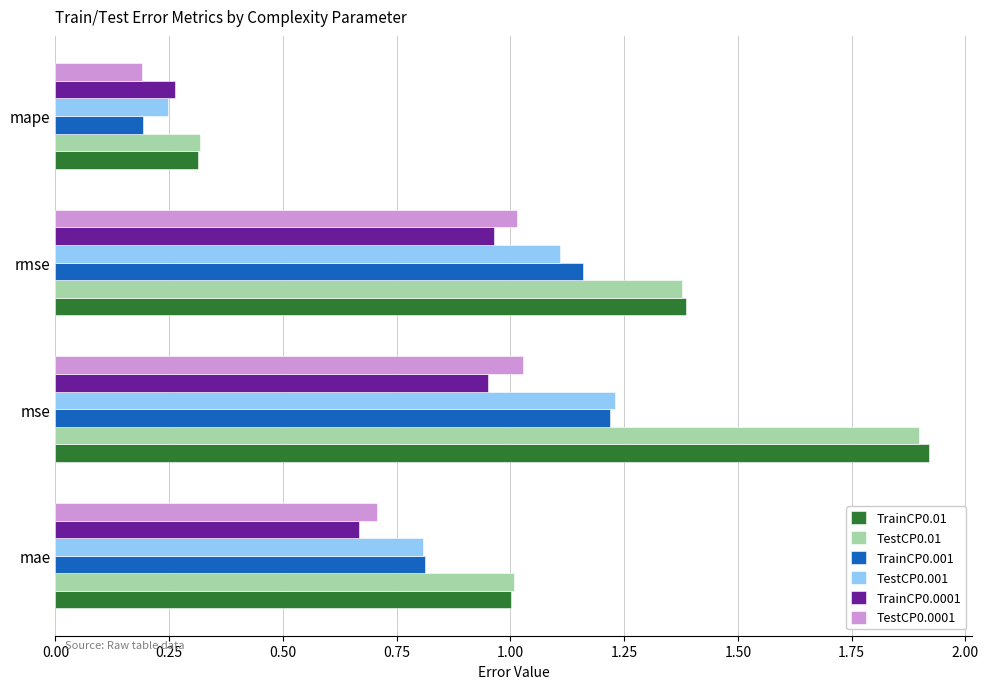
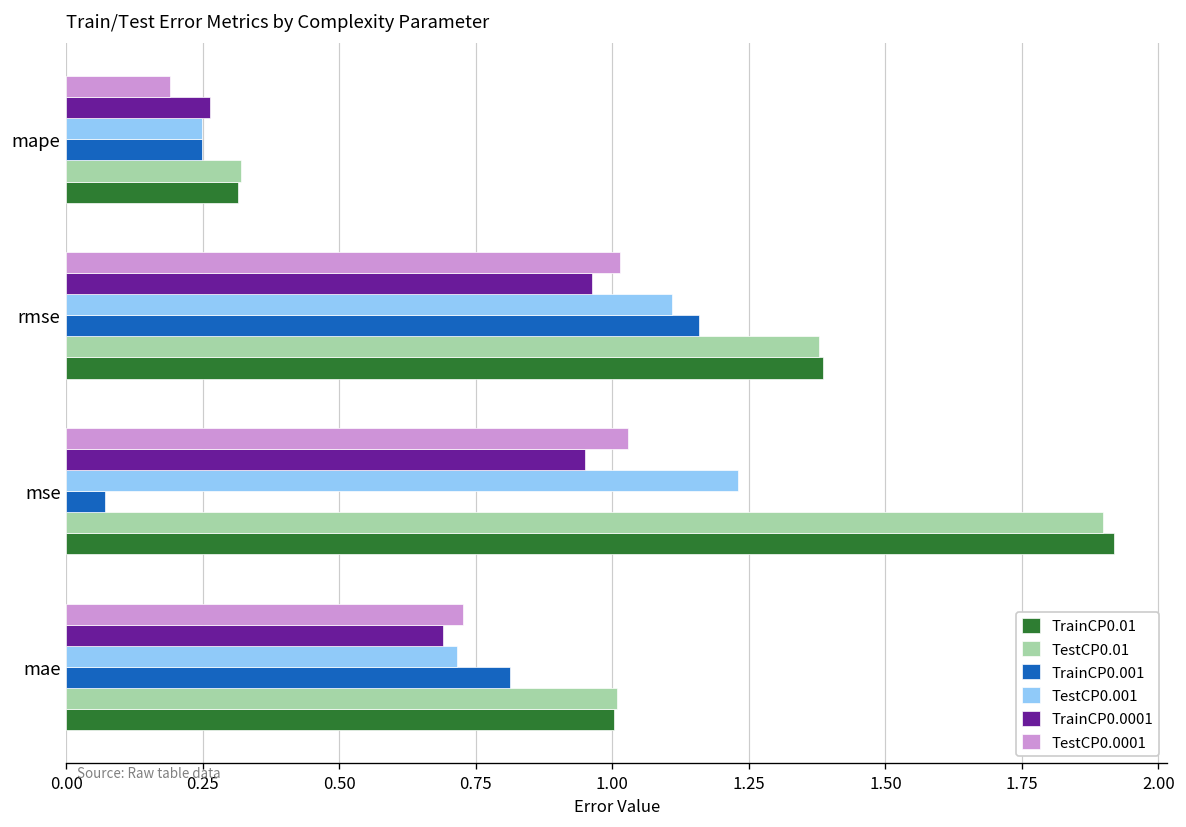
TrainCP0.001, mape: 0.19 -> 0.25
TrainCP0.001, mse: 1.22 -> 0.07
TestCP0.0001, mae: 0.71 -> 0.73
TrainCP0.0001, mae: 0.67 -> 0.69
TestCP0.001, mae: 0.81 -> 0.72
